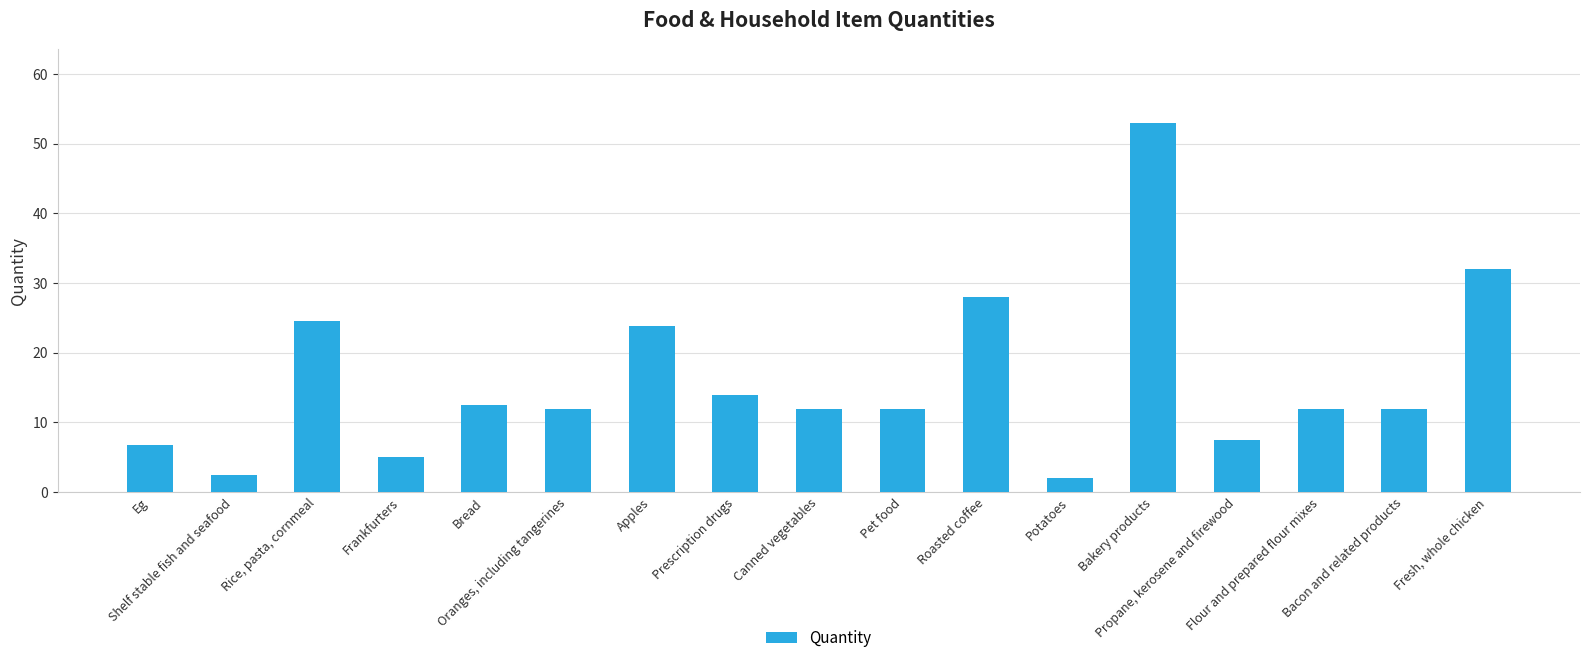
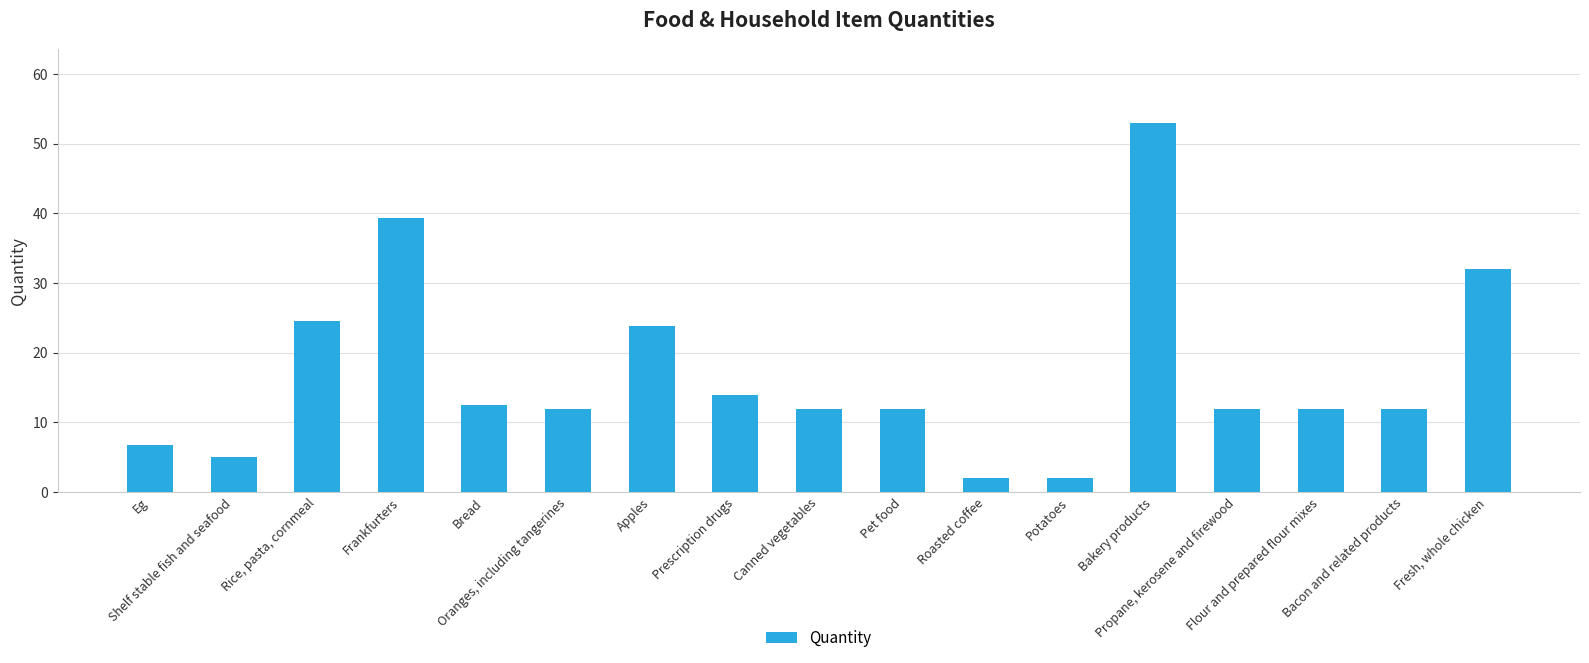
Shelf stable fish and seafood: 2 -> 5
Frankfurters: 5 -> 39
Roasted coffee: 28 -> 2
Propane, kerosene and firewood: 8 -> 12
